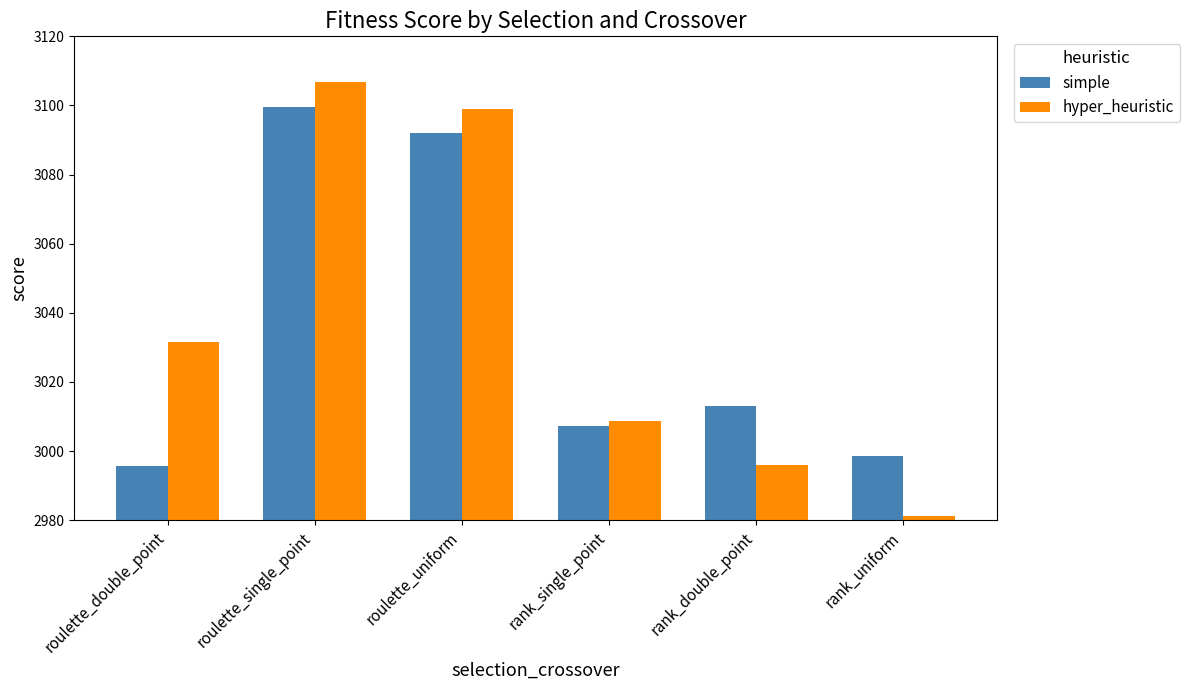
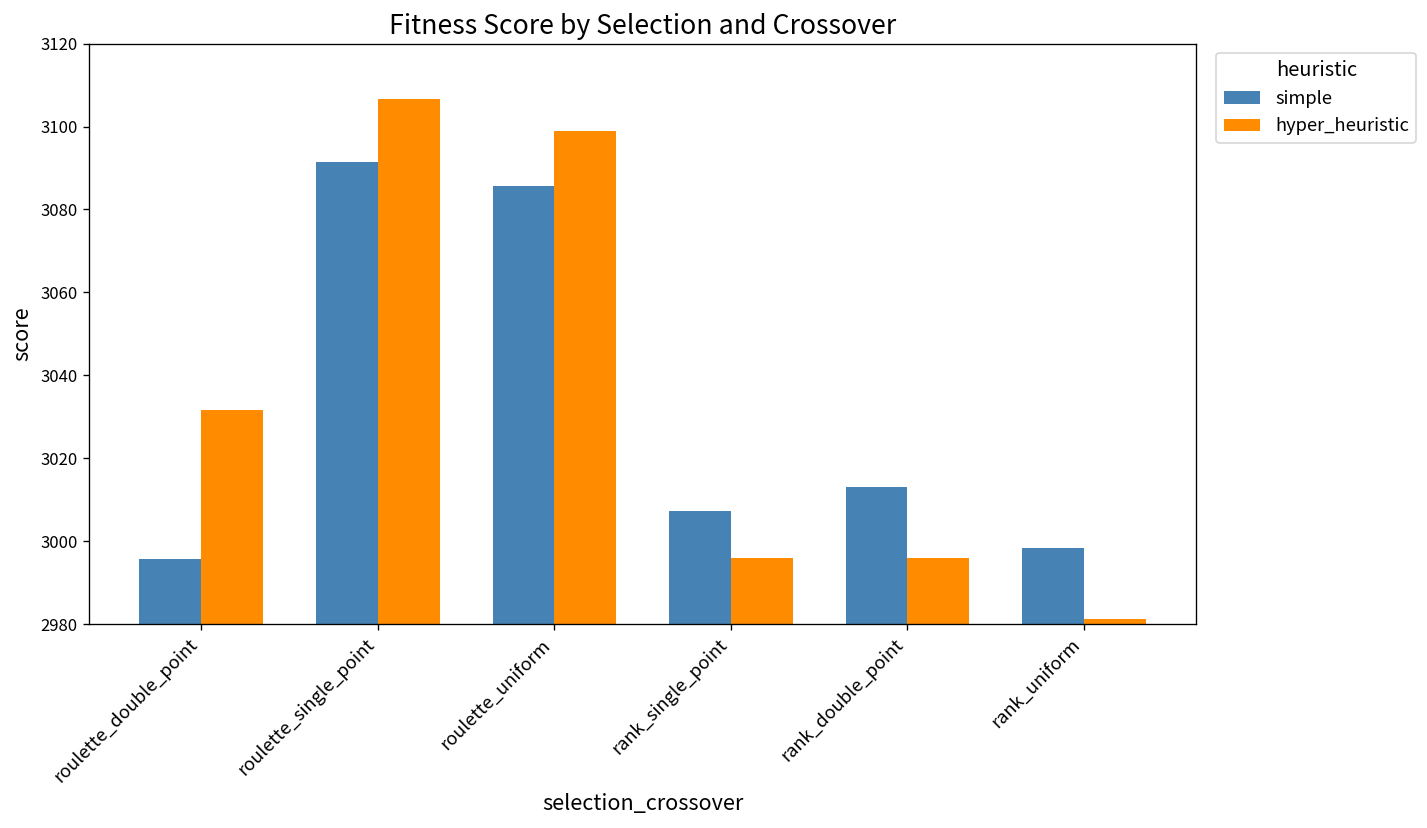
simple, roulette_single_point: 3100 -> 3091
simple, roulette_uniform: 3092 -> 3086
hyper_heuristic, rank_single_point: 3009 -> 2996
